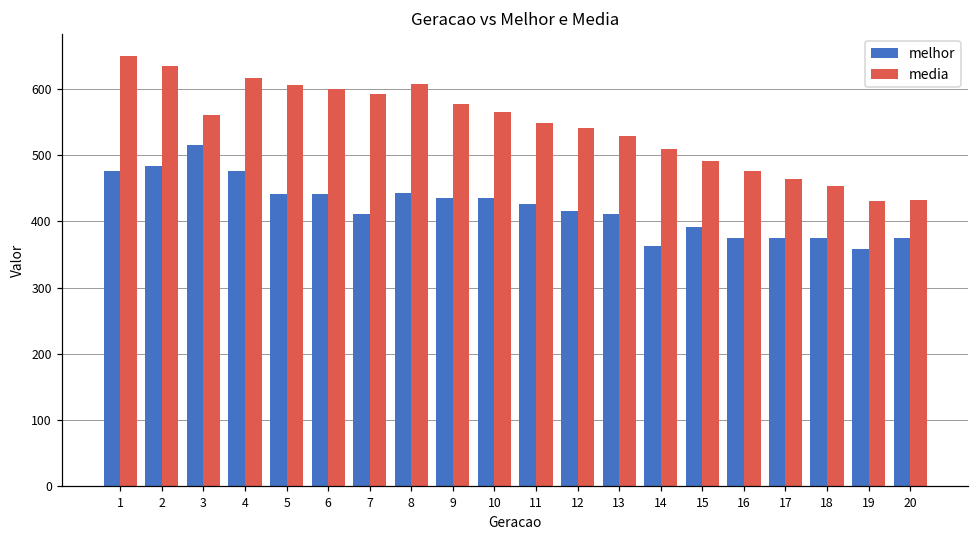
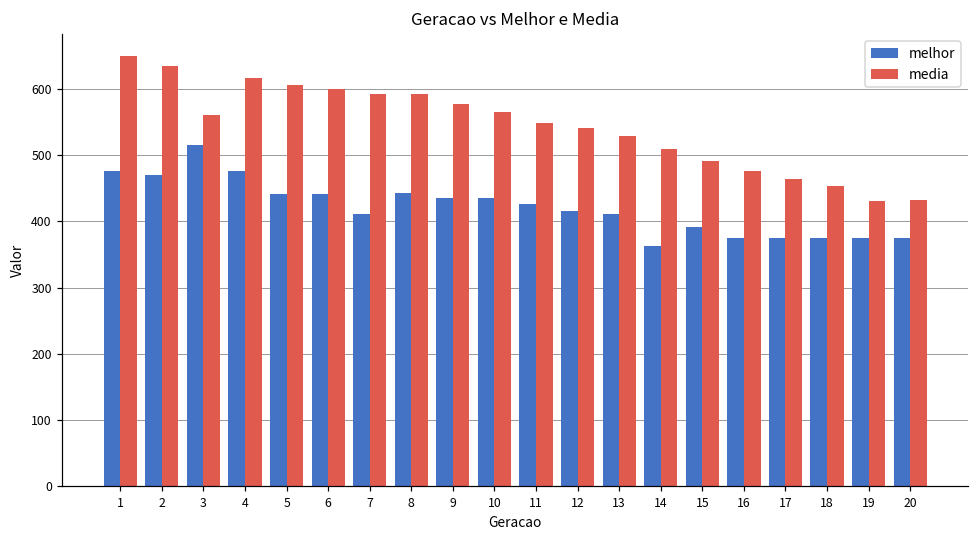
melhor, 2: 480 -> 470
media, 8: 610 -> 590
melhor, 19: 360 -> 380
